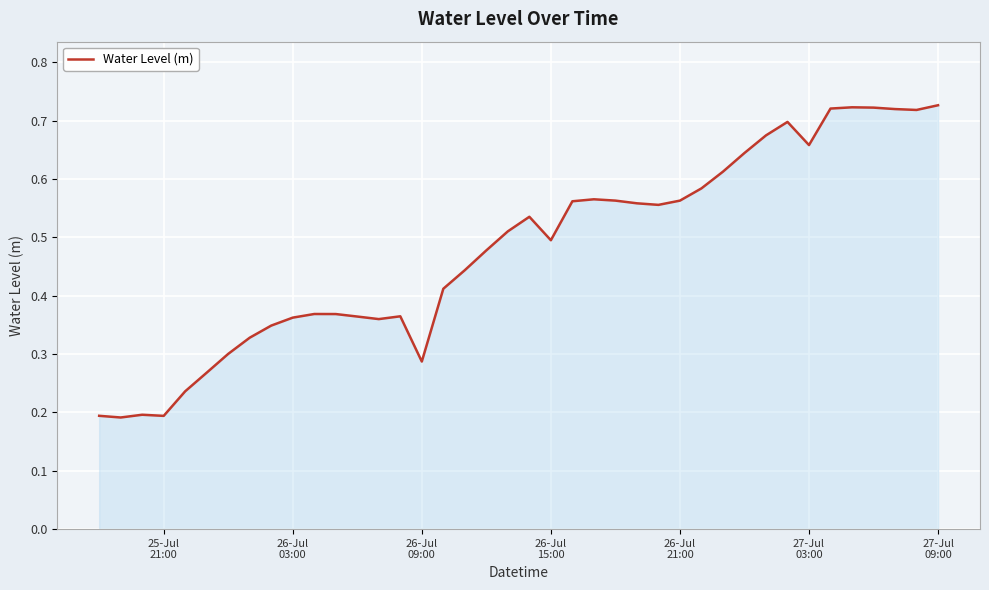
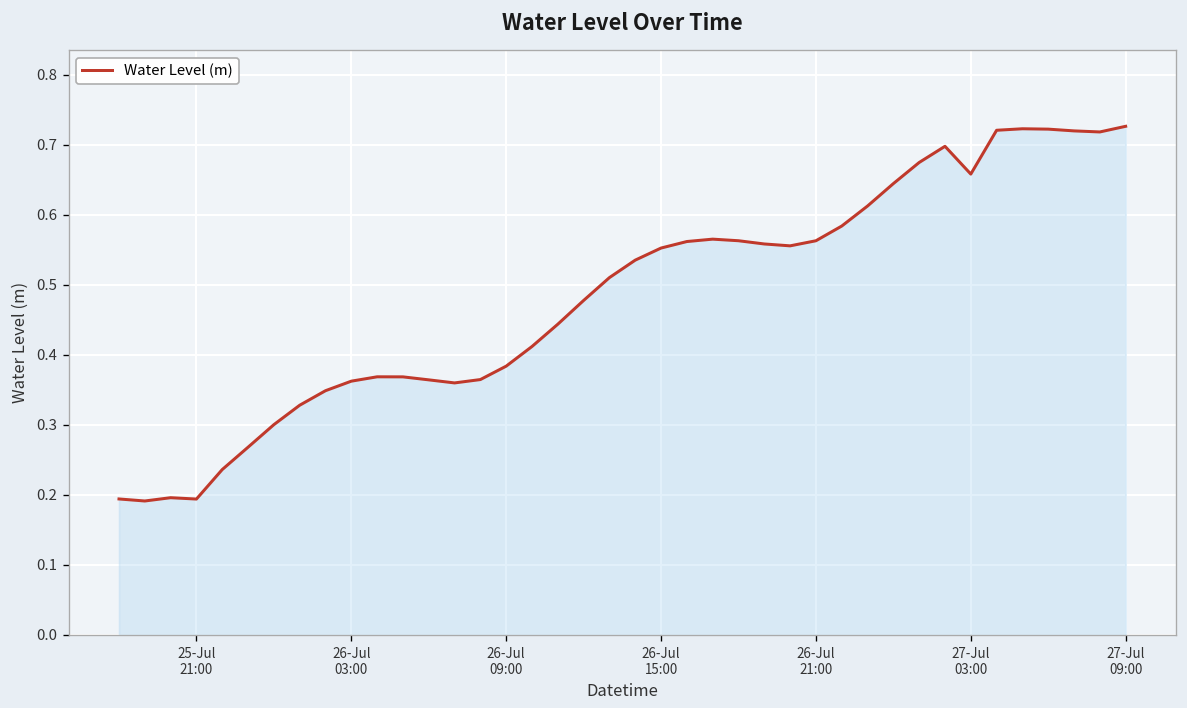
26-Jul 09:00: 0.29 -> 0.38
26-Jul 15:00: 0.50 -> 0.55
